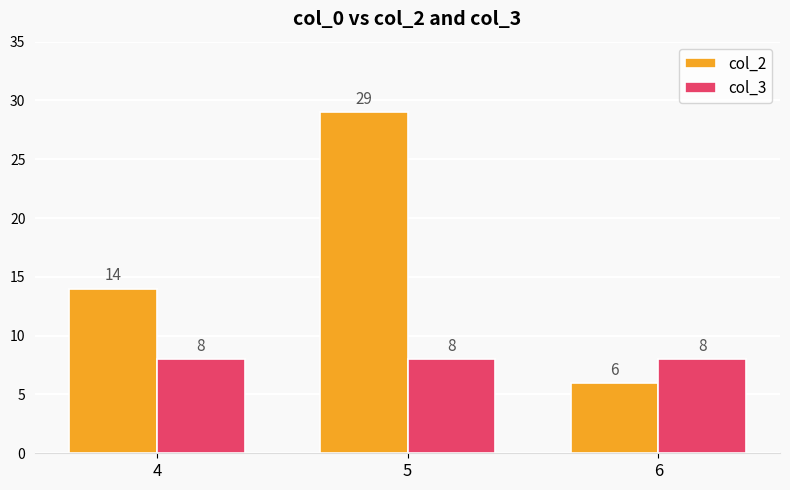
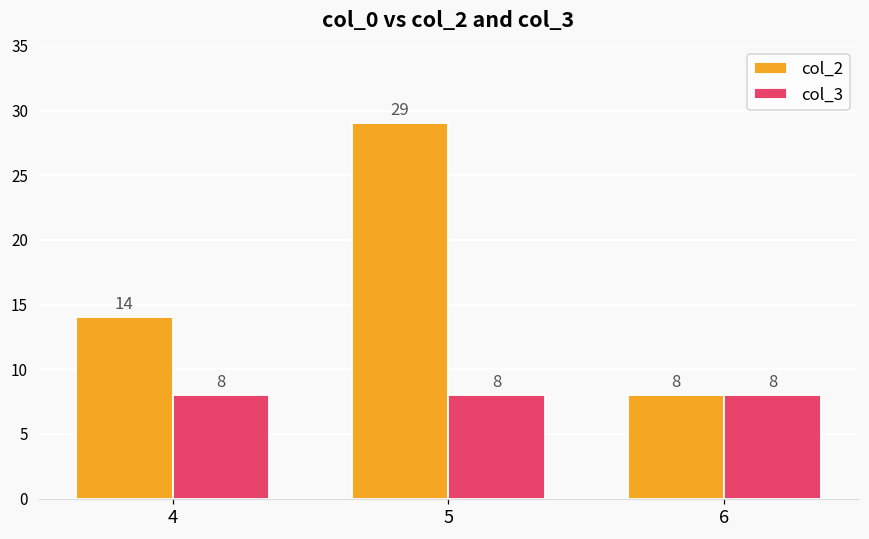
col_2, 6: 6 -> 8
